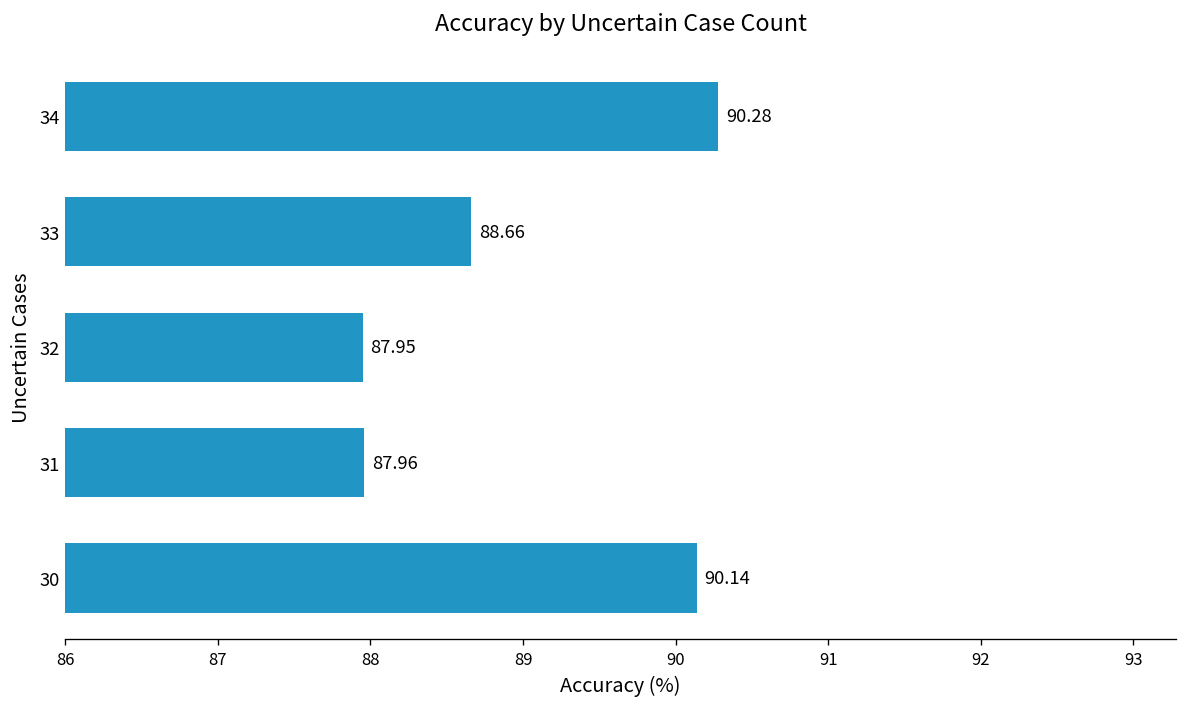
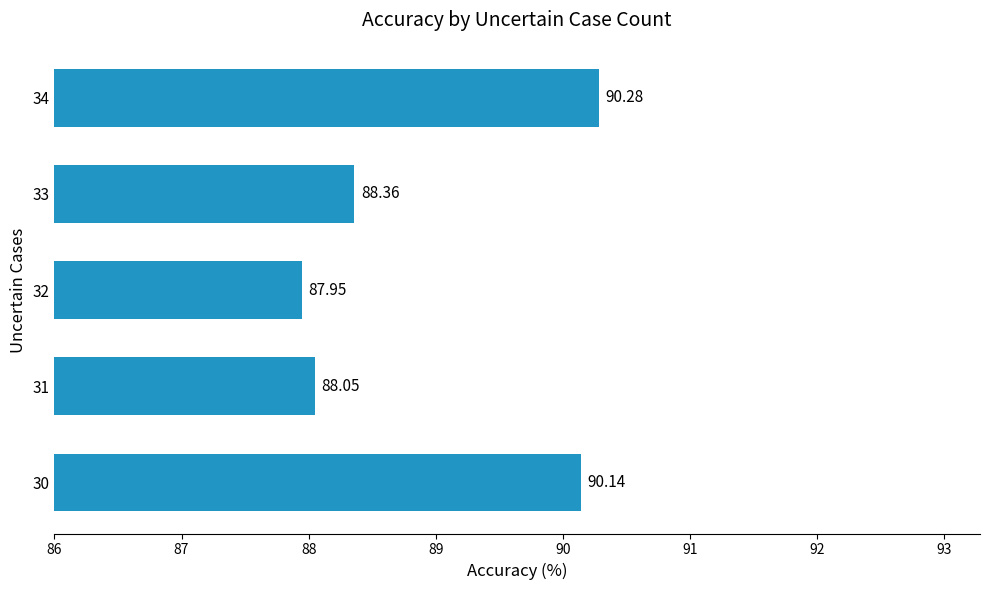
33: 88.66 -> 88.36
31: 87.96 -> 88.05
